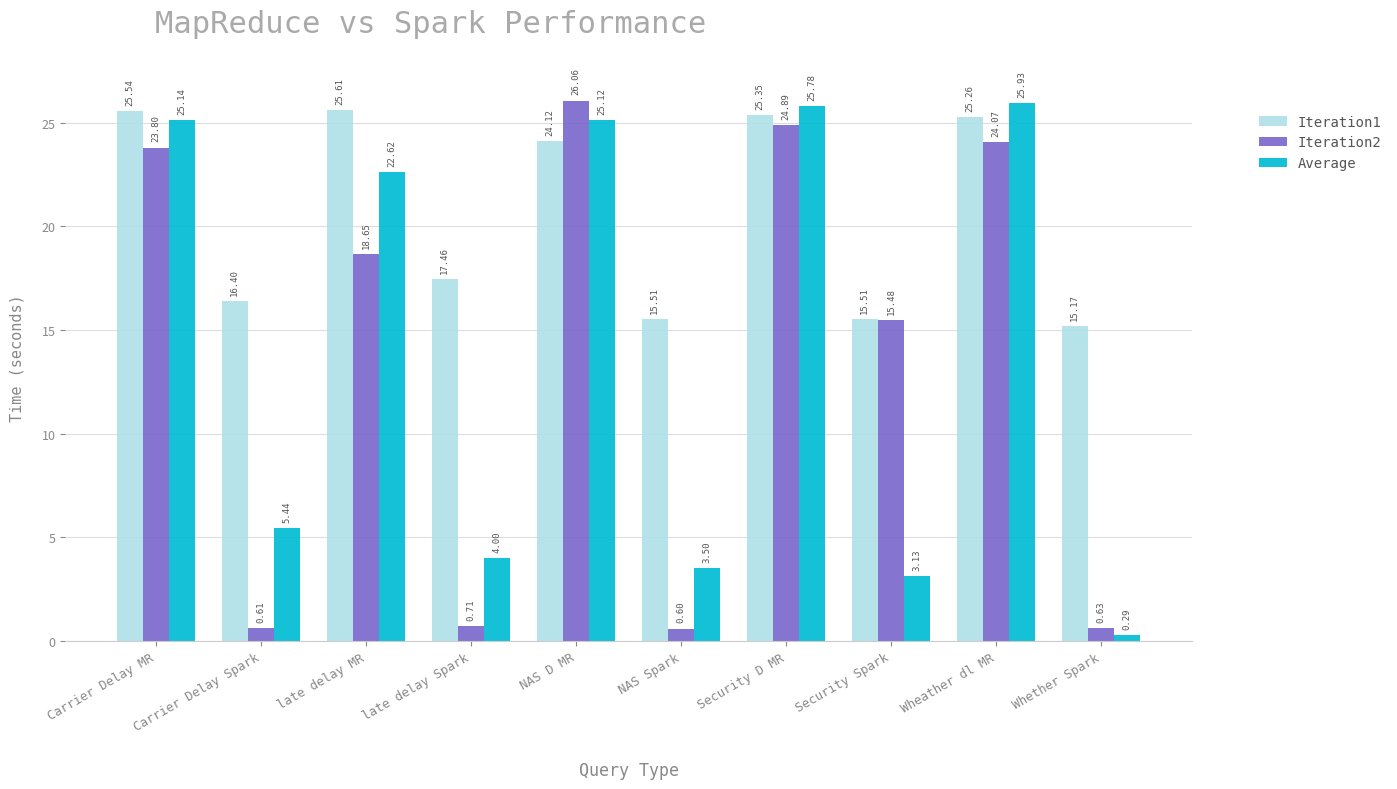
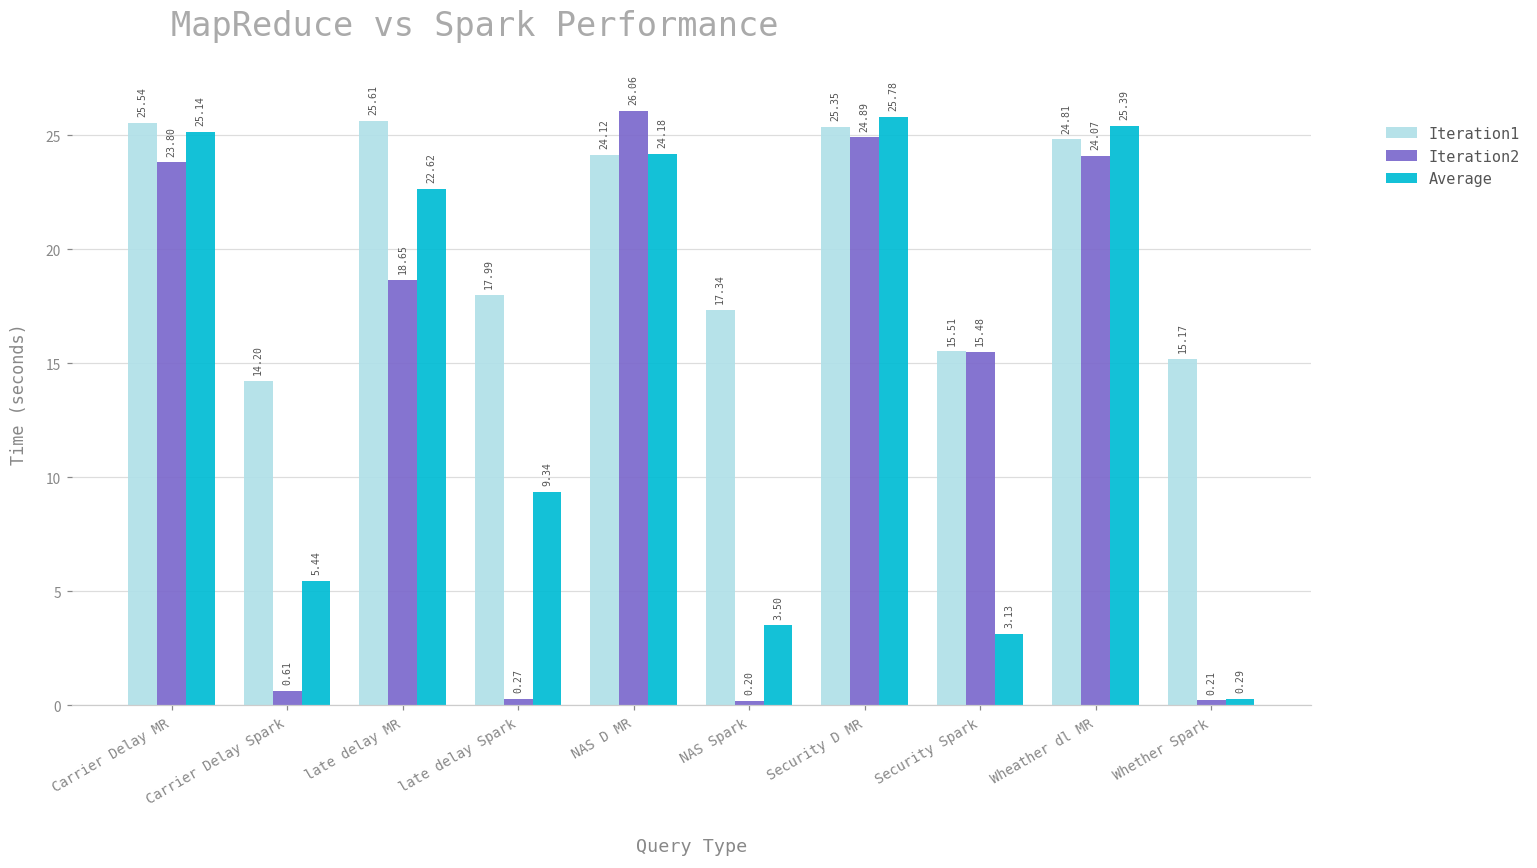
Iteration1, Carrier Delay Spark: 16.40 -> 14.20
Iteration1, late delay Spark: 17.46 -> 17.99
Iteration2, late delay Spark: 0.71 -> 0.27
Average, late delay Spark: 4.00 -> 9.34
Average, NAS D MR: 25.12 -> 24.18
Iteration1, NAS Spark: 15.51 -> 17.34
Iteration2, NAS Spark: 0.60 -> 0.20
Iteration1, Wheather dl MR: 25.26 -> 24.81
Average, Wheather dl MR: 25.93 -> 25.39
Iteration2, Whether Spark: 0.63 -> 0.21
